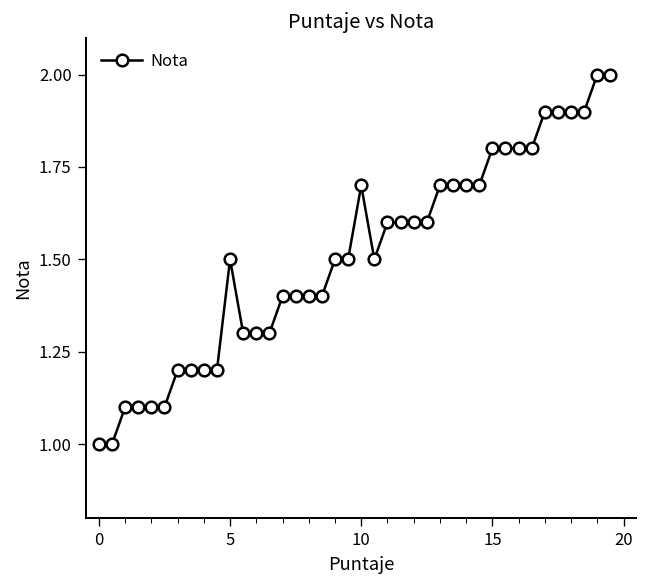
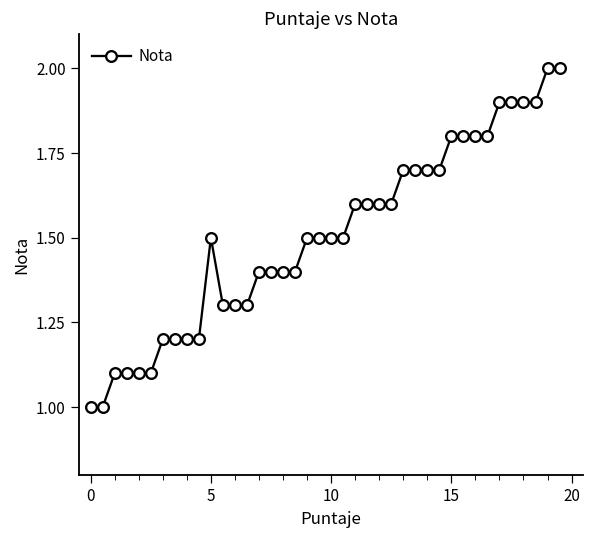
10: 1.7 -> 1.5
